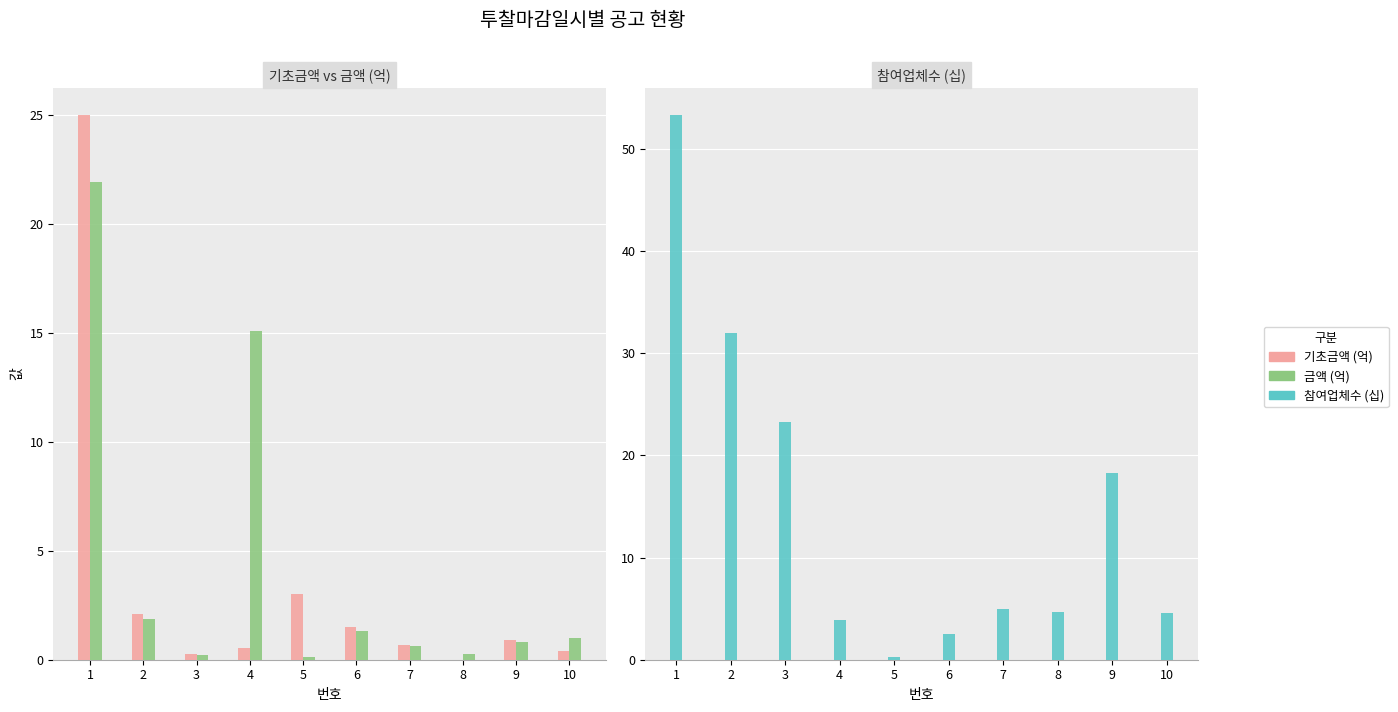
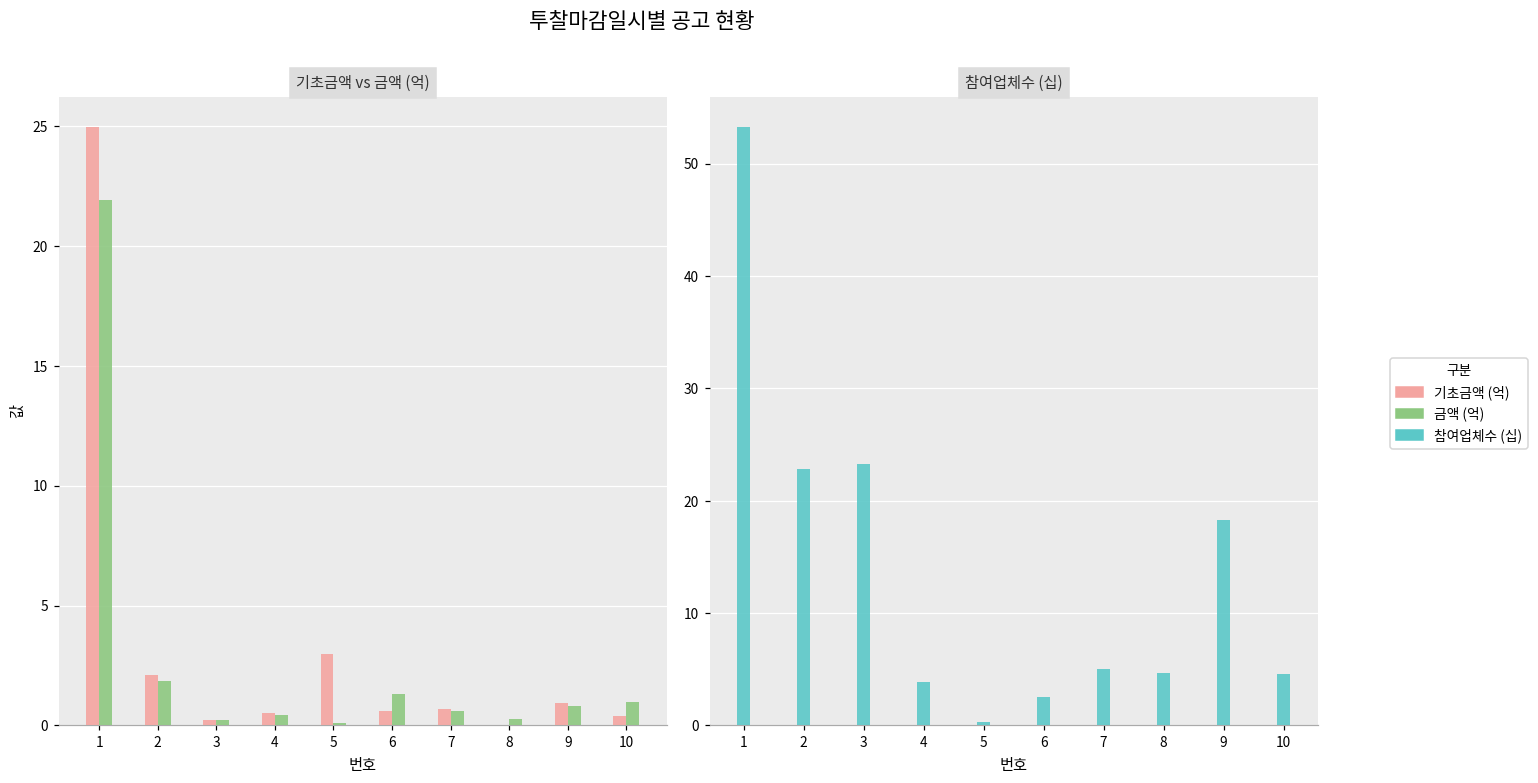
기초금액 vs 금액 (억), 금액 (억), 4: 15.1 -> 0.5
기초금액 vs 금액 (억), 기초금액 (억), 6: 1.5 -> 0.6
참여업체수 (십), 2: 32.0 -> 22.8
